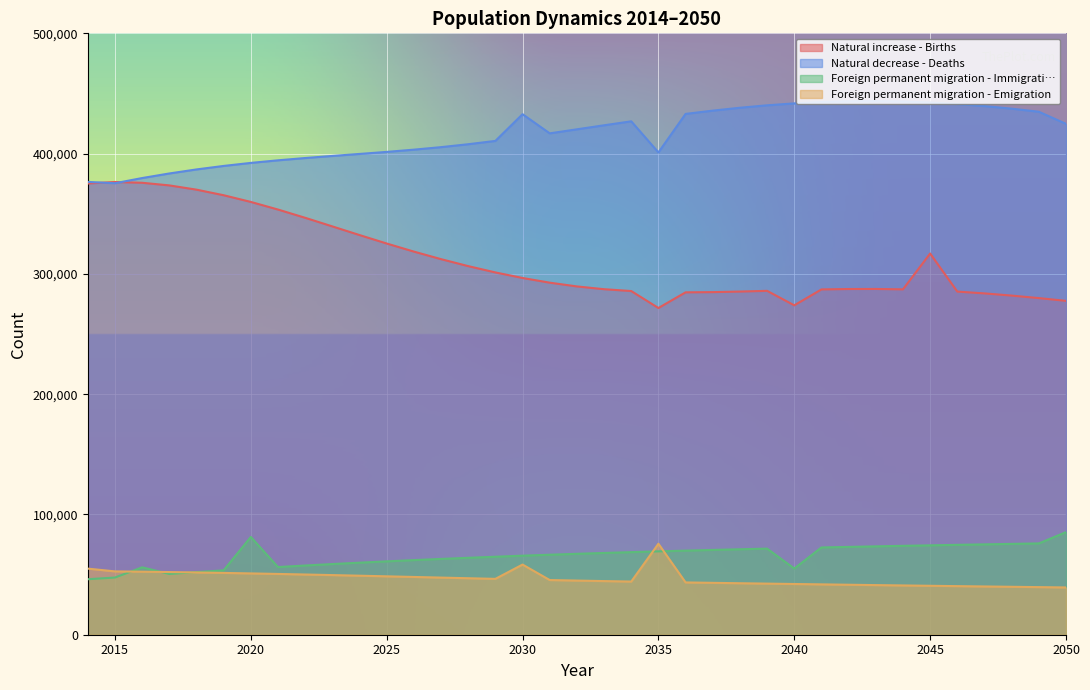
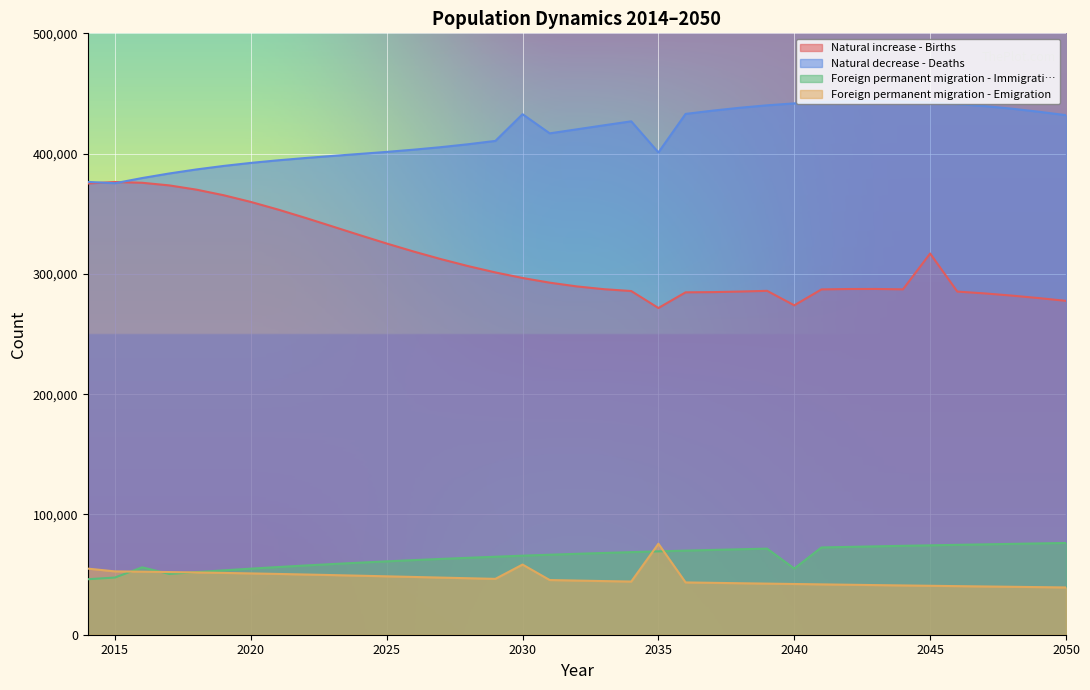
Foreign permanent migration - Immigrati…, 2020: 81,000 -> 55,000
Natural decrease - Deaths, 2050: 425,000 -> 432,000
Foreign permanent migration - Immigrati…, 2050: 85,000 -> 76,000
